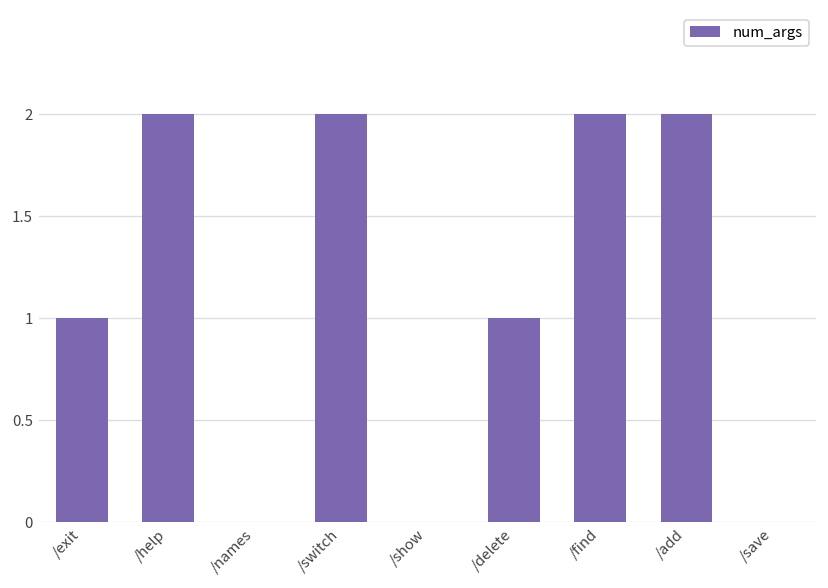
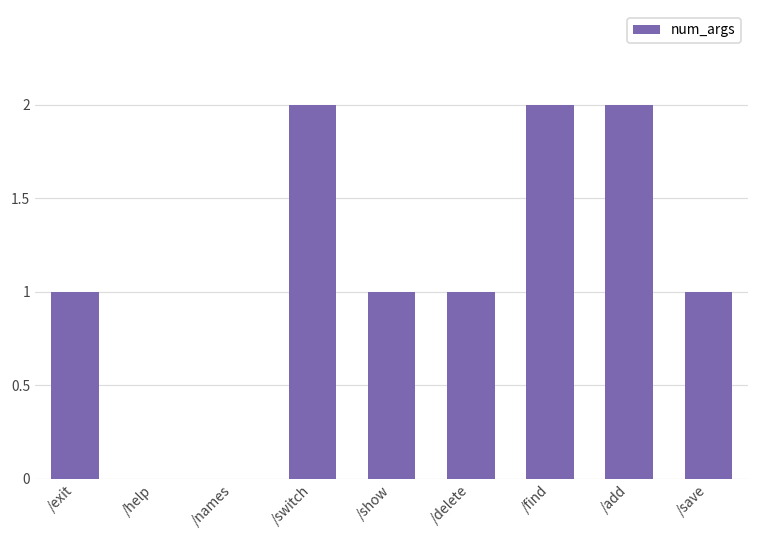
/help: 2 -> 0
/show: 0 -> 1
/save: 0 -> 1
